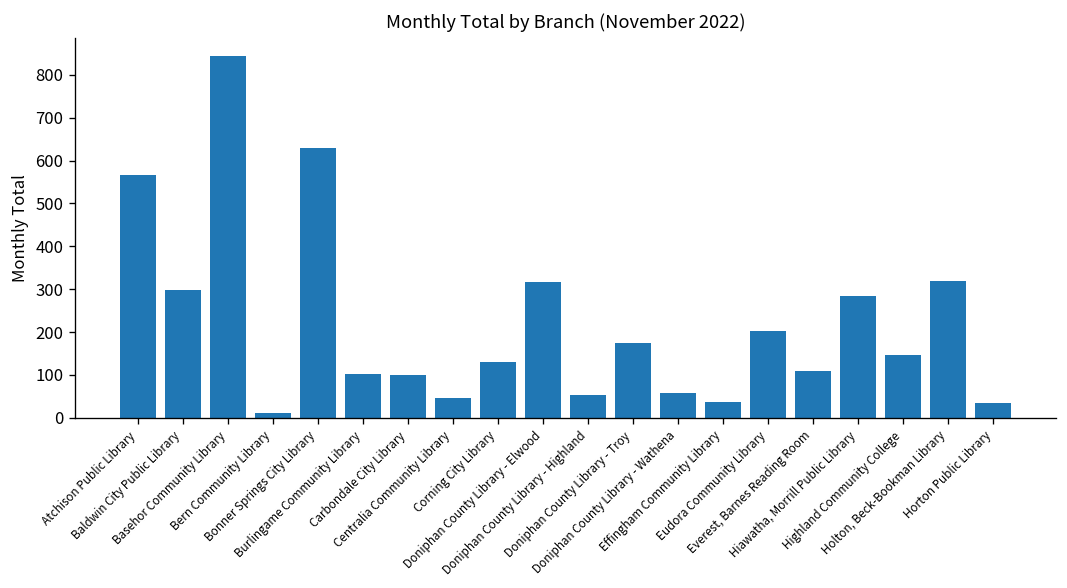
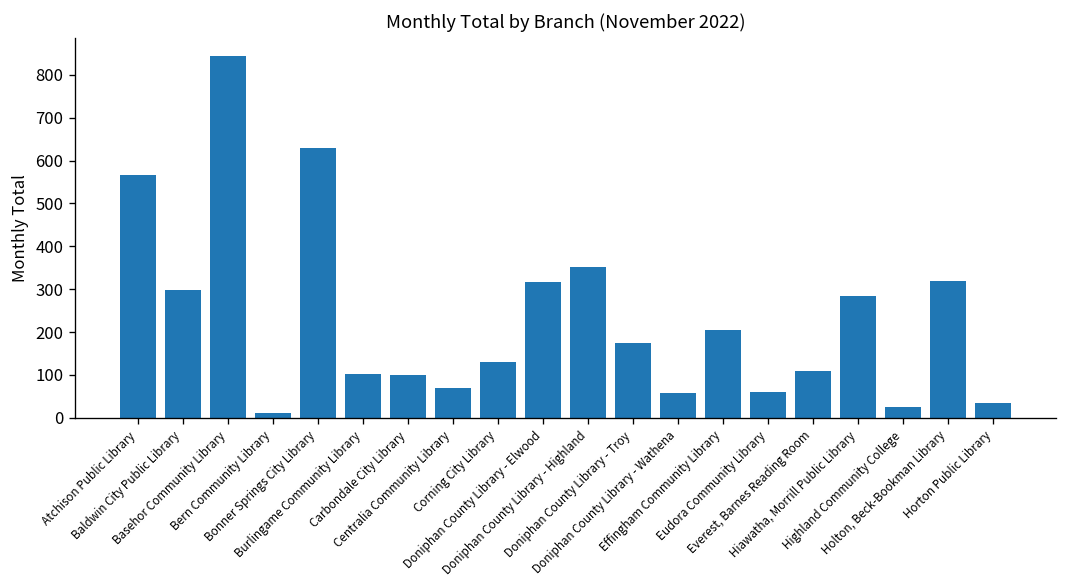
Centralia Community Library: 50 -> 70
Doniphan County Library - Highland: 50 -> 350
Effingham Community Library: 40 -> 210
Eudora Community Library: 200 -> 60
Highland Community College: 150 -> 30
